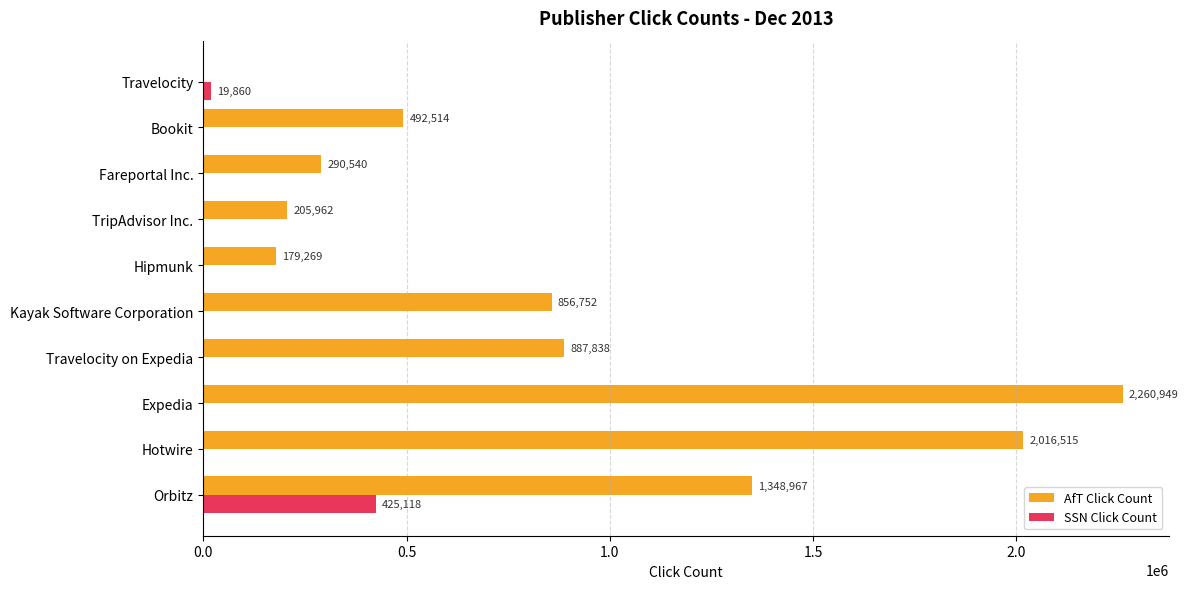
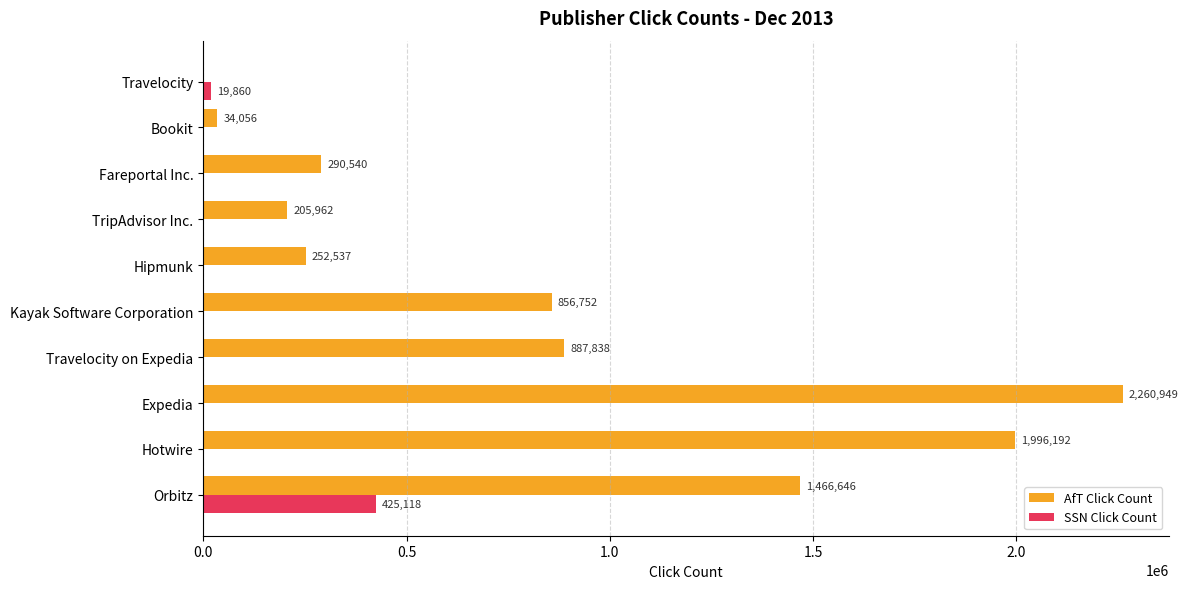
AfT Click Count, Bookit: 492,514 -> 34,056
AfT Click Count, Hipmunk: 179,269 -> 252,537
AfT Click Count, Hotwire: 2,016,515 -> 1,996,192
AfT Click Count, Orbitz: 1,348,967 -> 1,466,646
